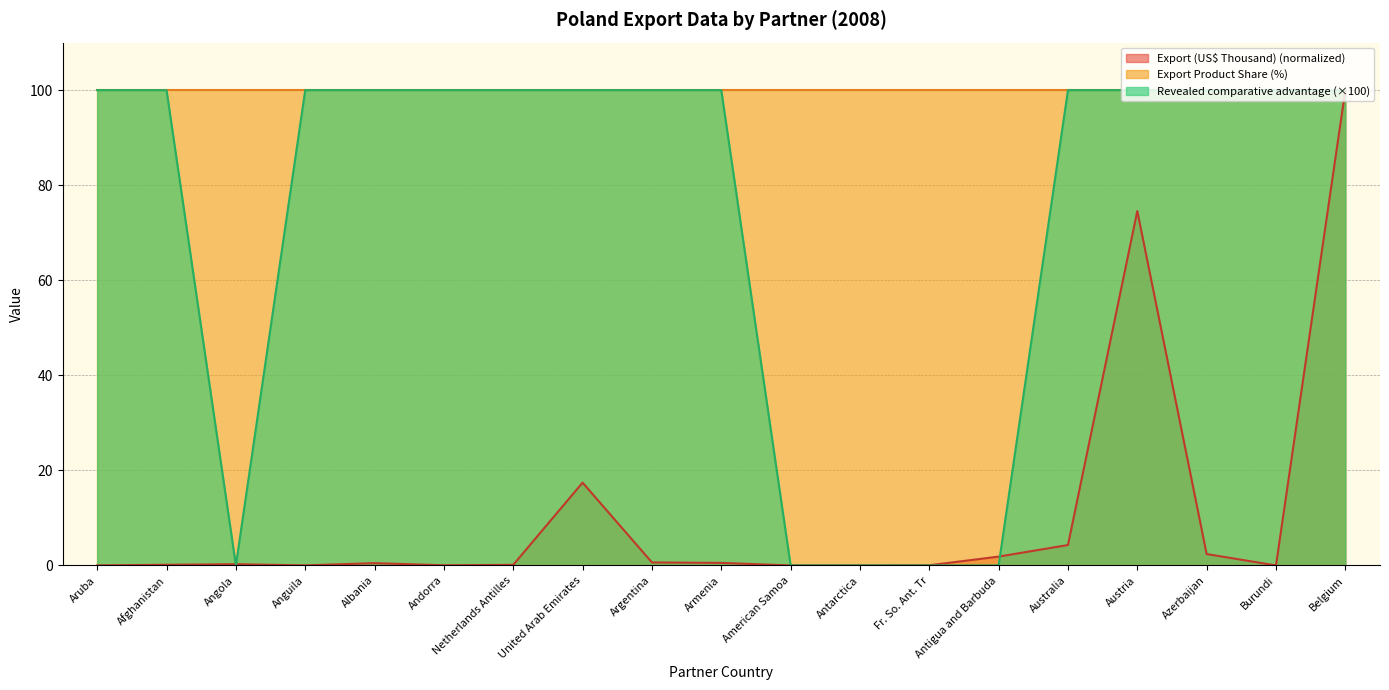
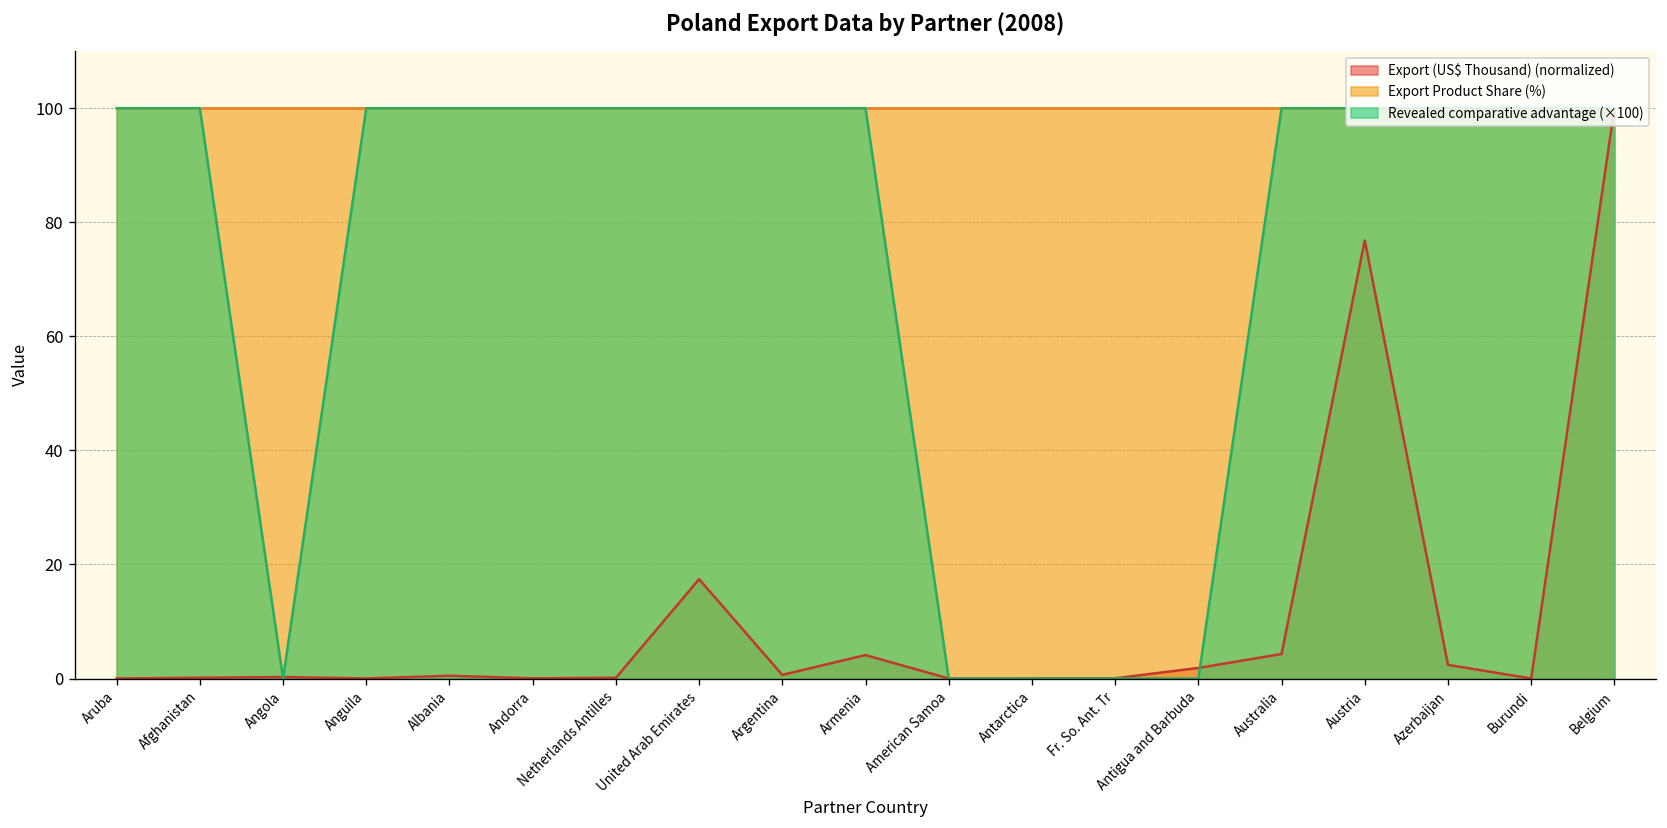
Export (US$ Thousand) (normalized), Armenia: 1 -> 4
Export (US$ Thousand) (normalized), Austria: 75 -> 77
